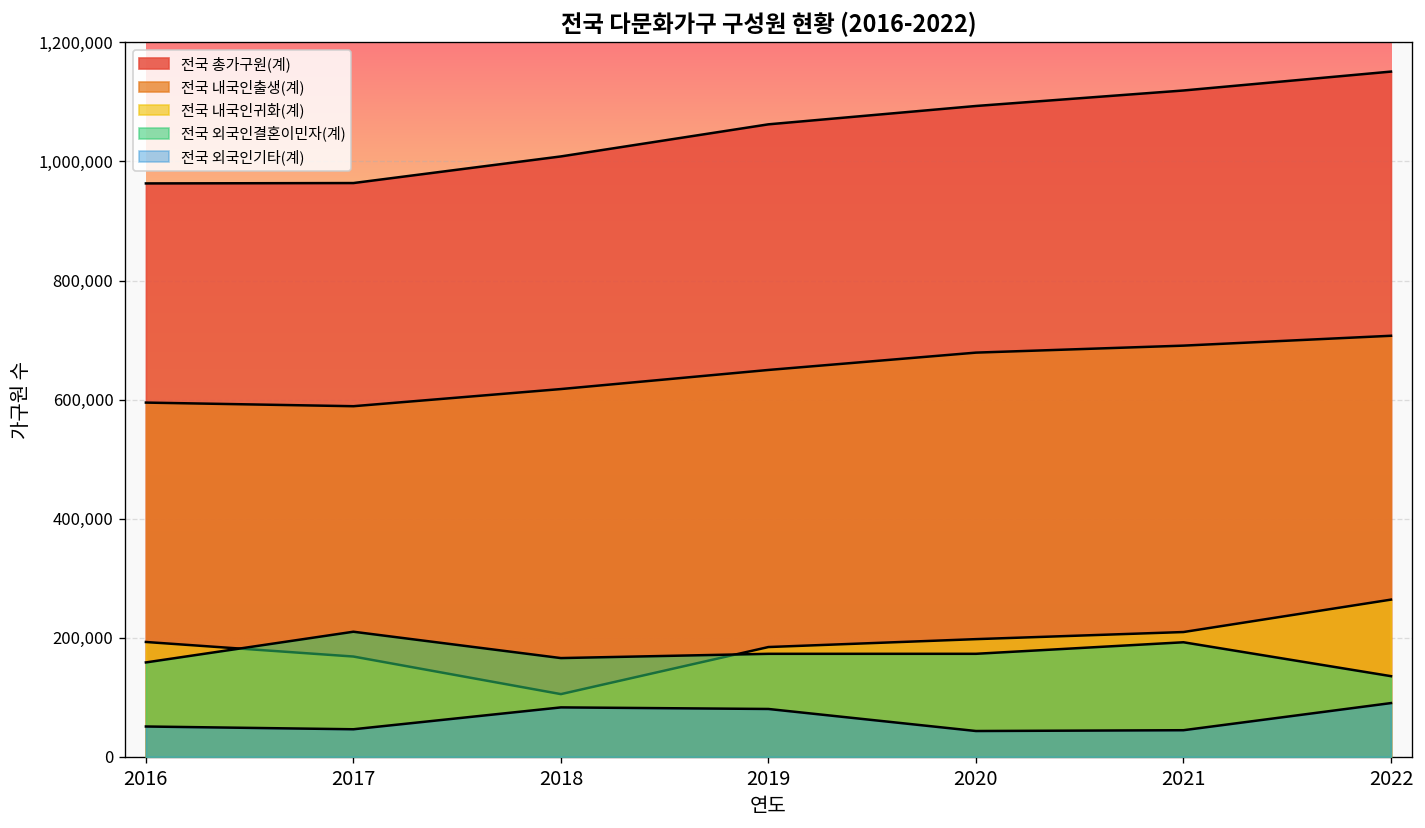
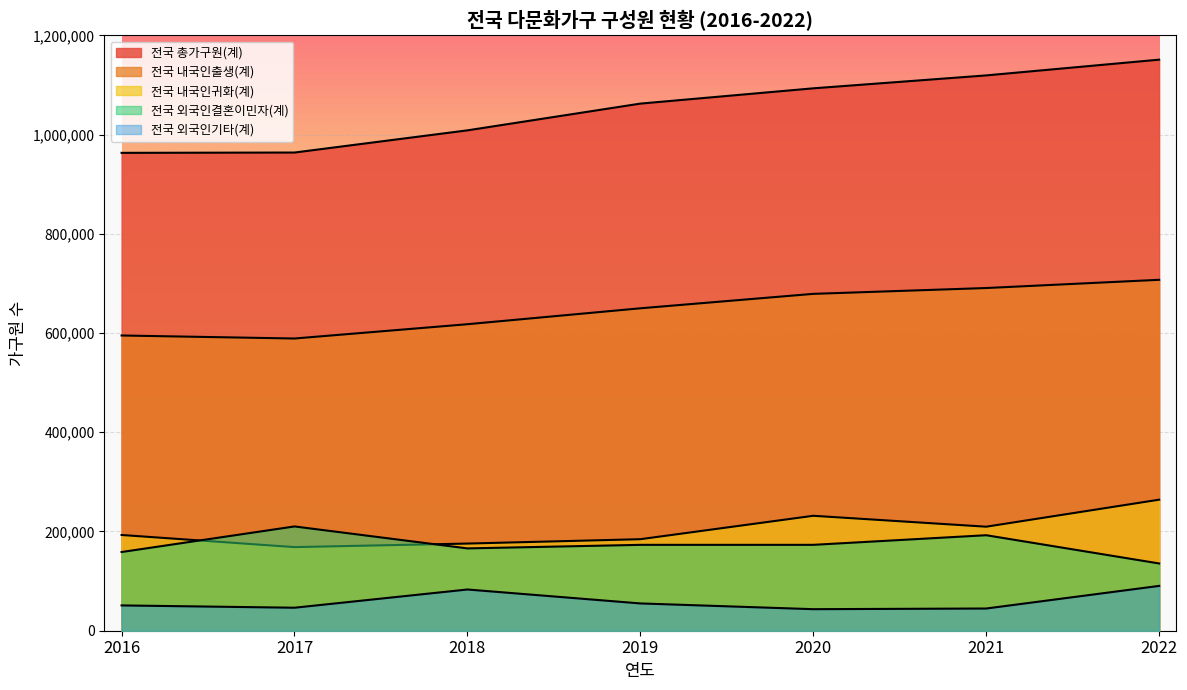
전국 내국인귀화(계), 2018: 110,000 -> 180,000
전국 외국인기타(계), 2019: 80,000 -> 60,000
전국 내국인귀화(계), 2020: 200,000 -> 230,000
